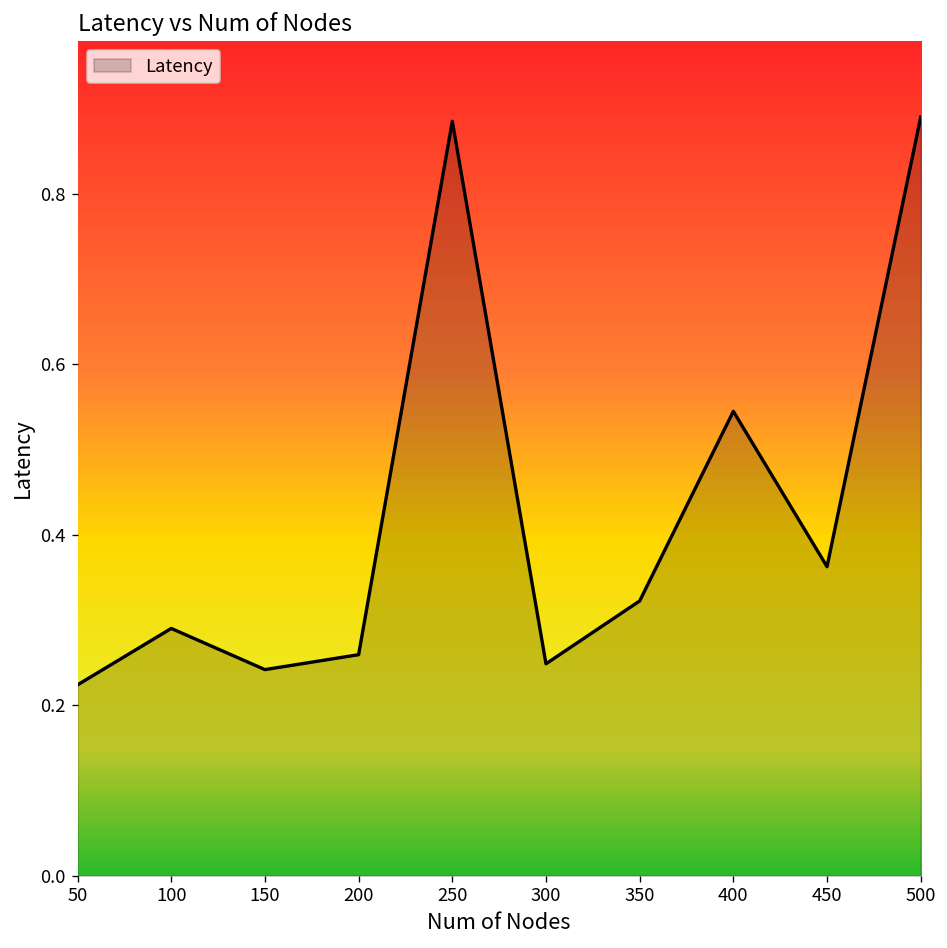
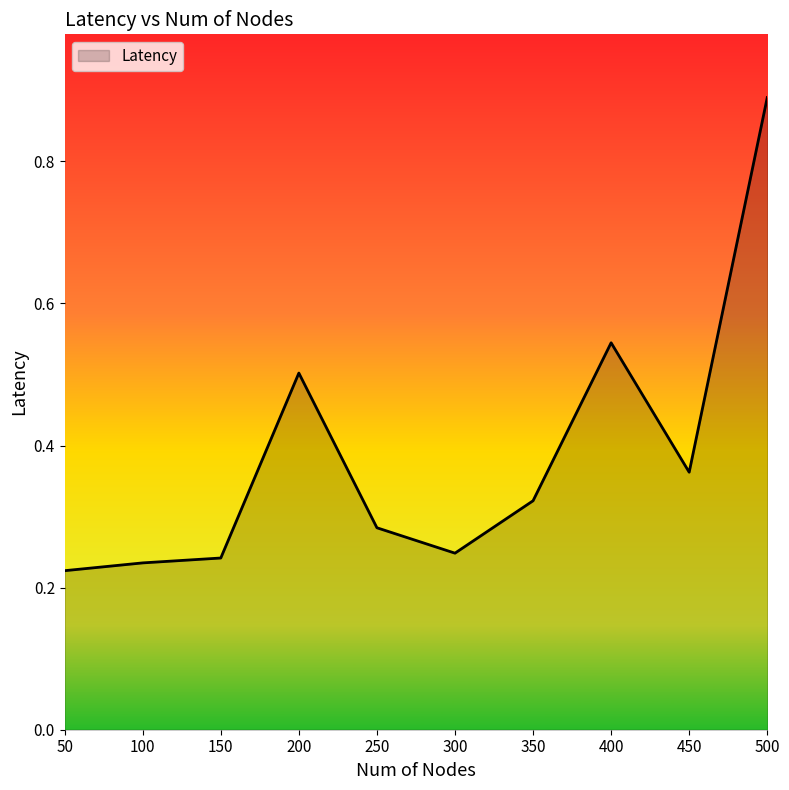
100: 0.29 -> 0.23
200: 0.26 -> 0.50
250: 0.88 -> 0.28
